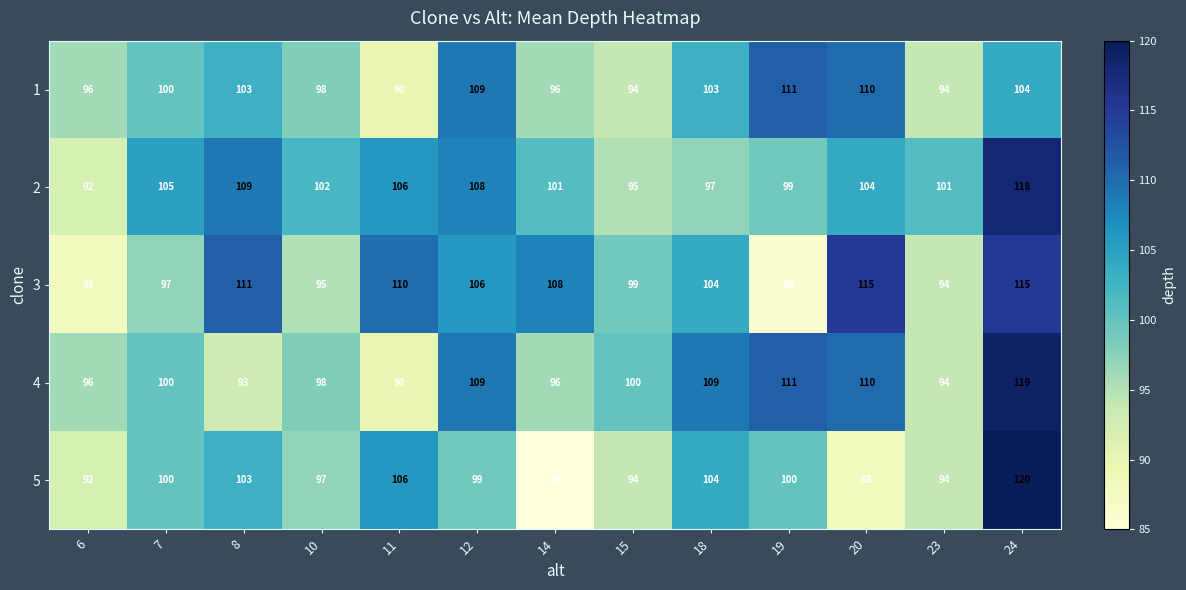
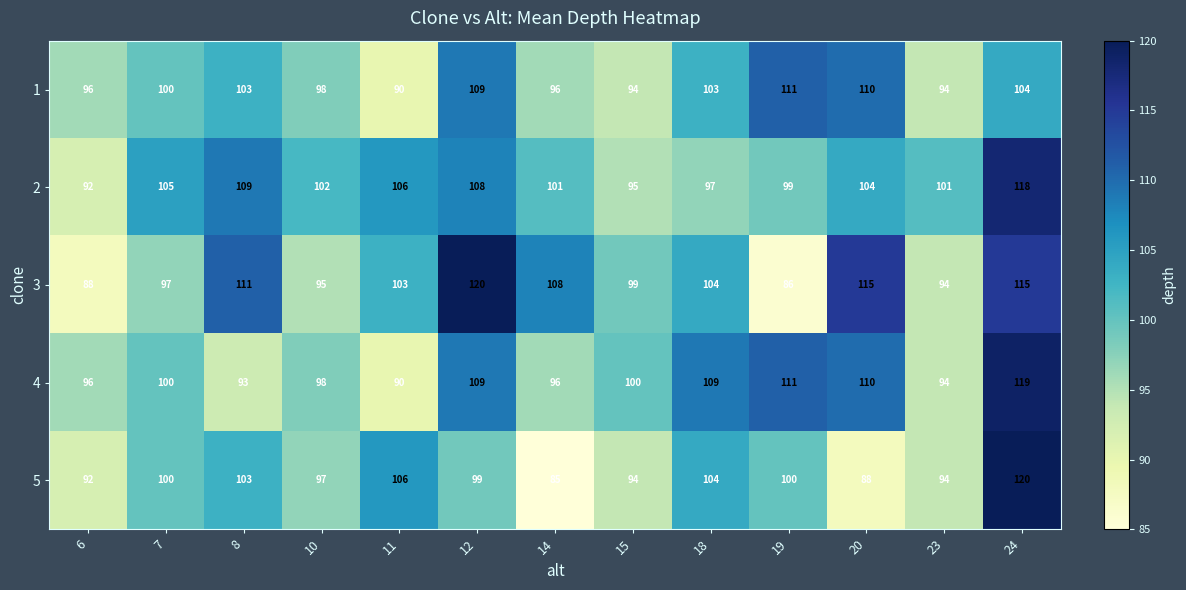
3, 11: 110 -> 103
3, 12: 106 -> 120
